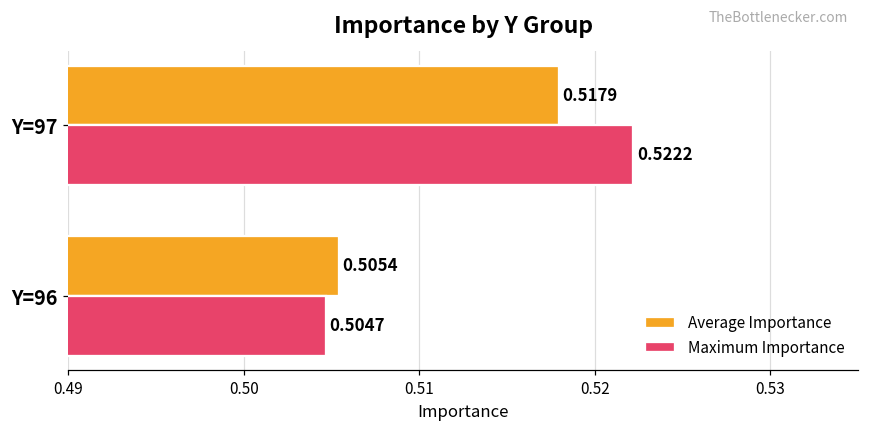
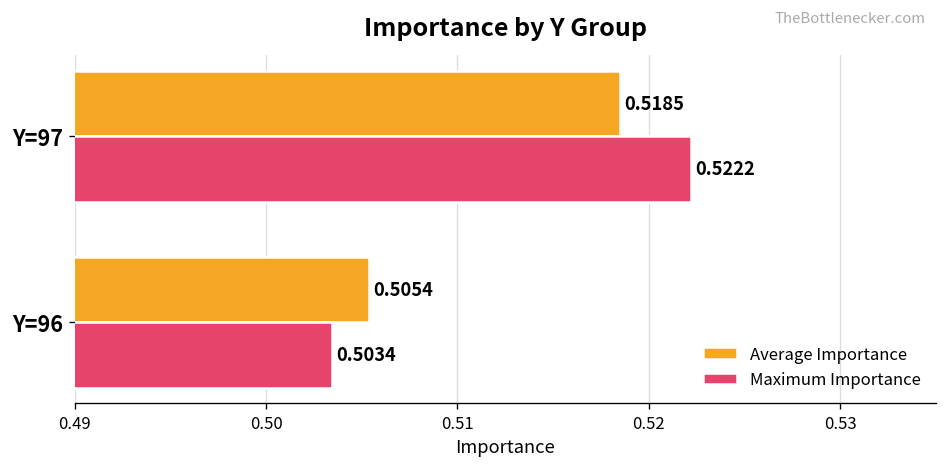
Average Importance, Y=97: 0.5179 -> 0.5185
Maximum Importance, Y=96: 0.5047 -> 0.5034
